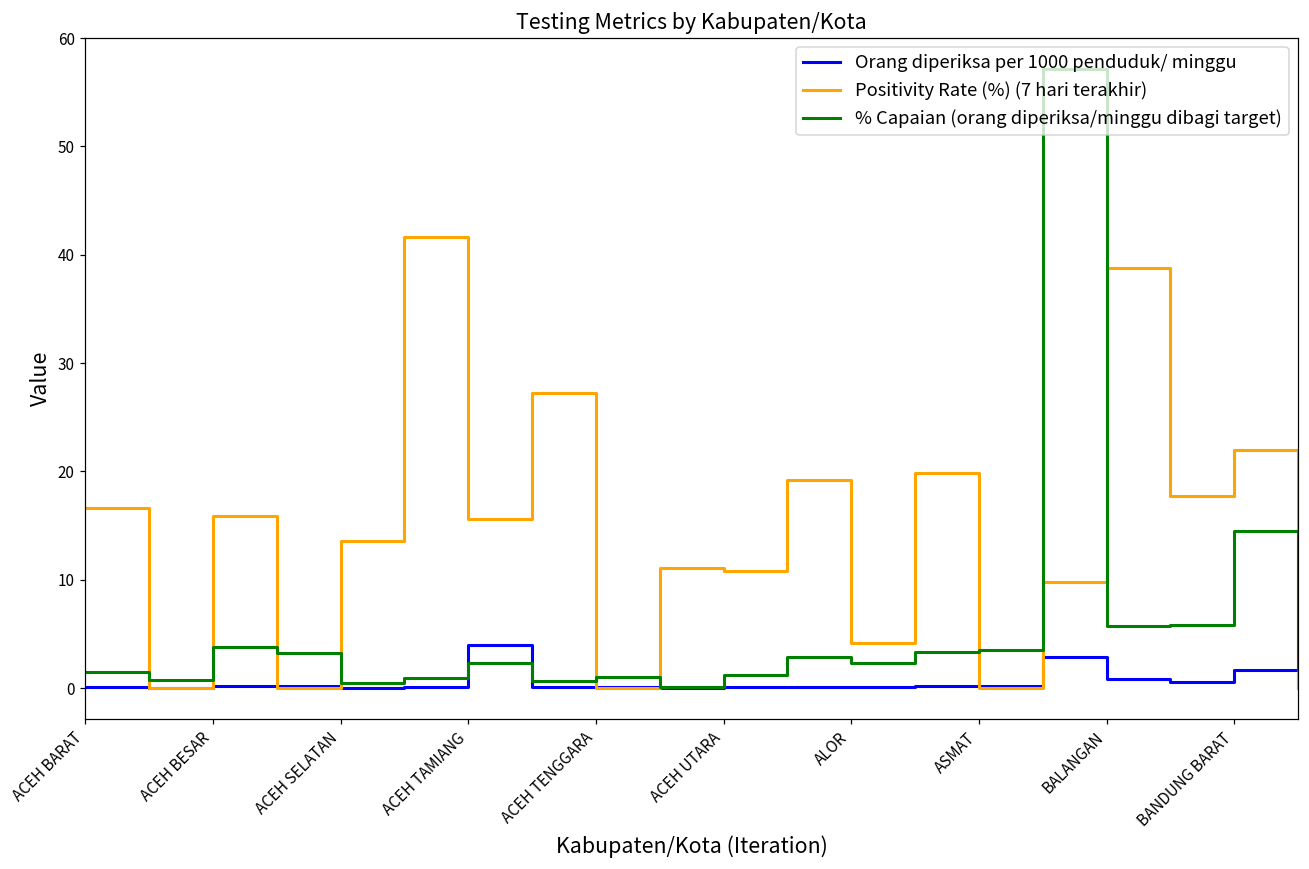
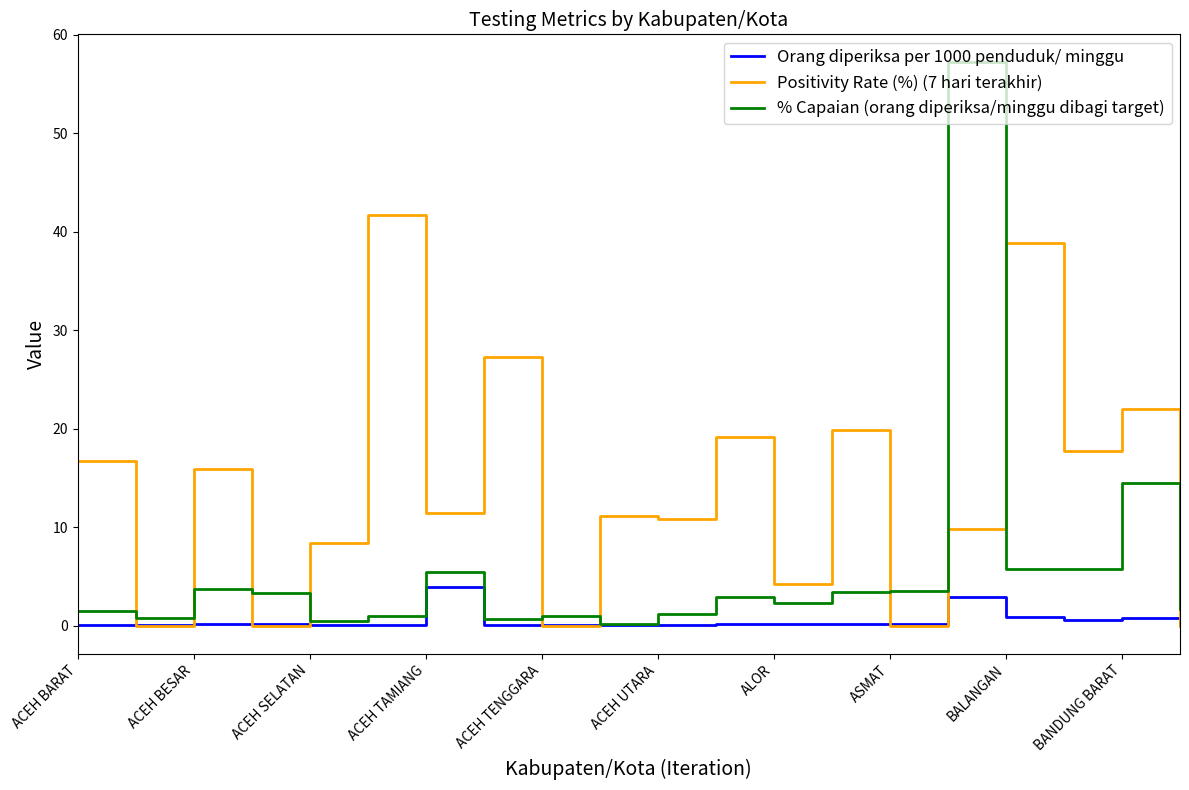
Positivity Rate (%) (7 hari terakhir), ACEH SELATAN: 14 -> 8
Positivity Rate (%) (7 hari terakhir), ACEH TAMIANG: 16 -> 11
% Capaian (orang diperiksa/minggu dibagi target), ACEH TAMIANG: 2 -> 5
Orang diperiksa per 1000 penduduk/ minggu, BANDUNG BARAT: 2 -> 1
